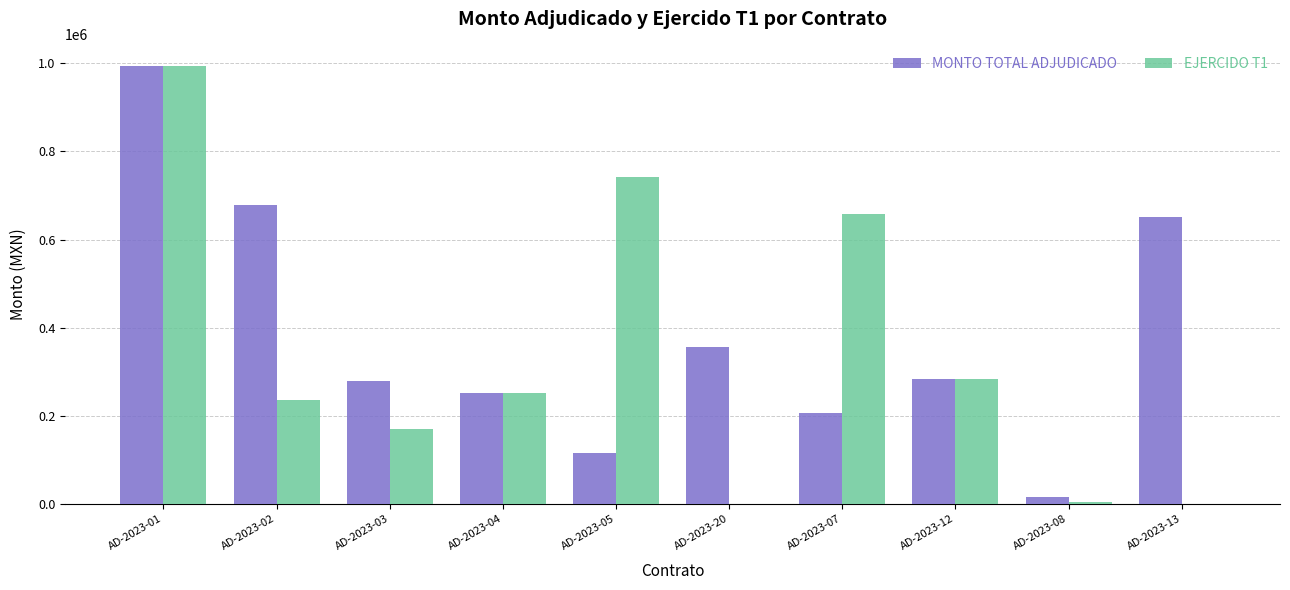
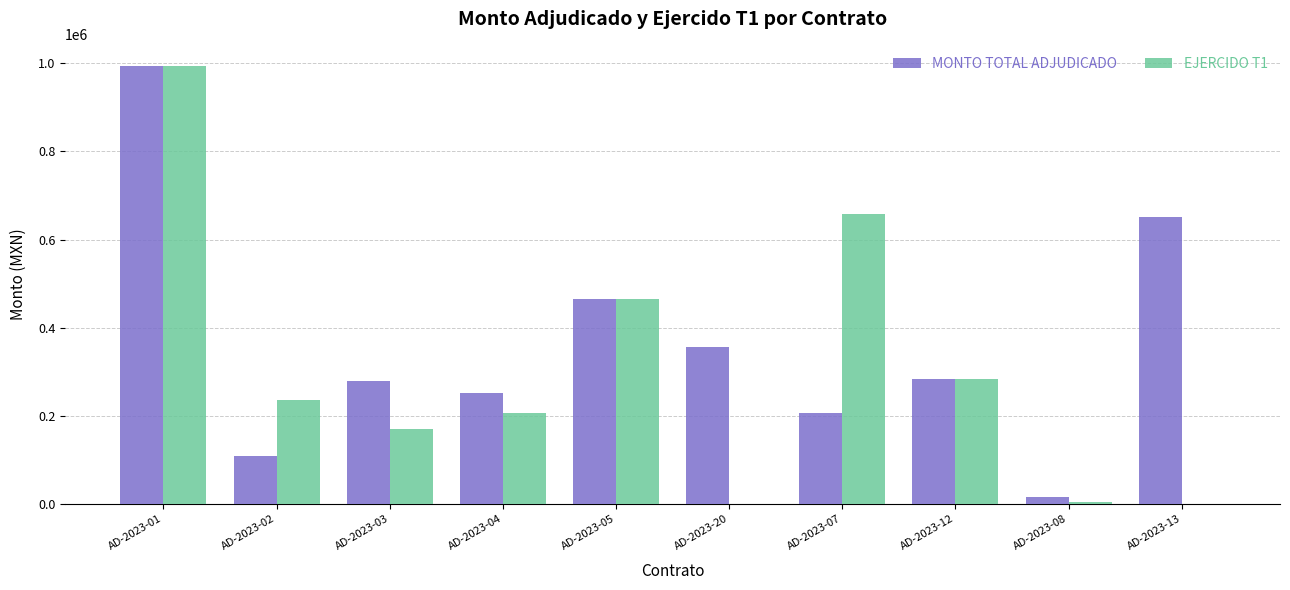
MONTO TOTAL ADJUDICADO, AD-2023-02: 680000 -> 110000
EJERCIDO T1, AD-2023-04: 250000 -> 210000
MONTO TOTAL ADJUDICADO, AD-2023-05: 120000 -> 470000
EJERCIDO T1, AD-2023-05: 740000 -> 470000
